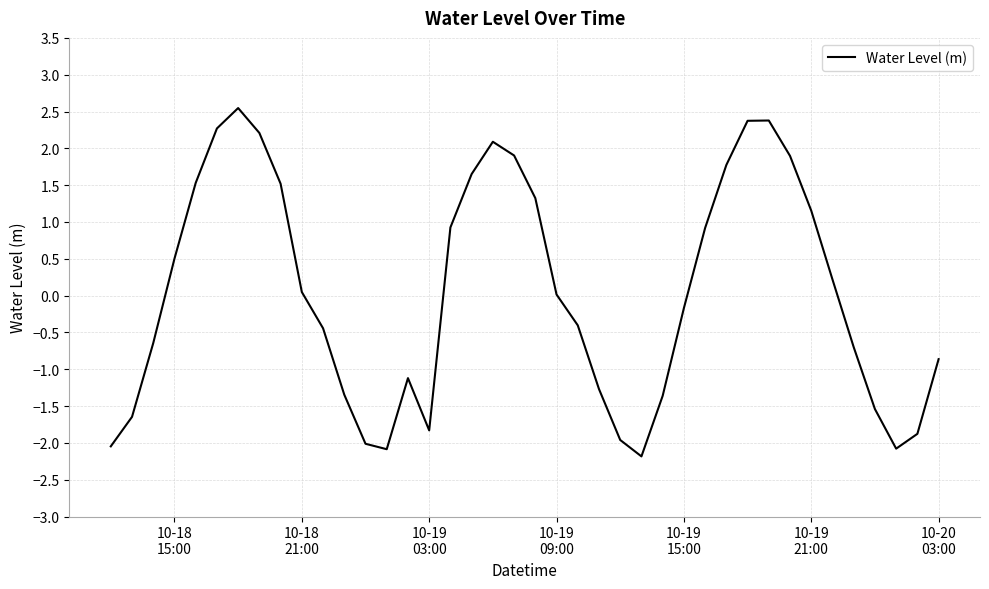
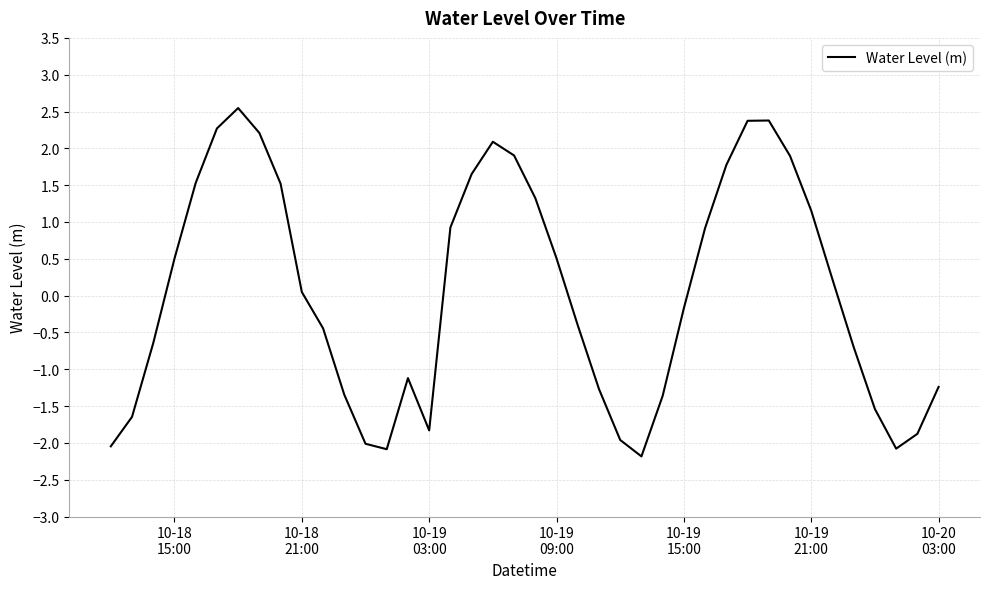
10-19 09:00: 0.0 -> 0.5
10-20 03:00: -0.9 -> -1.2
